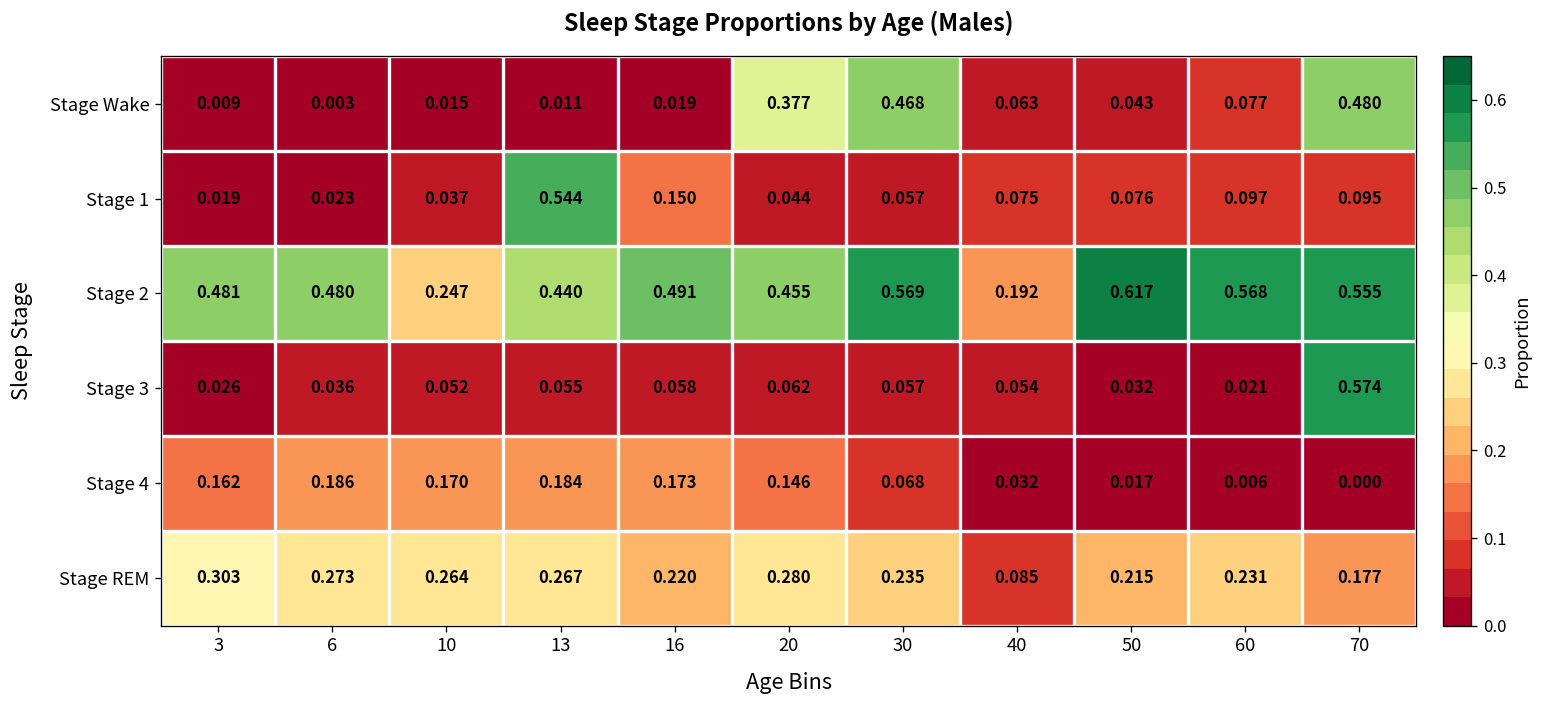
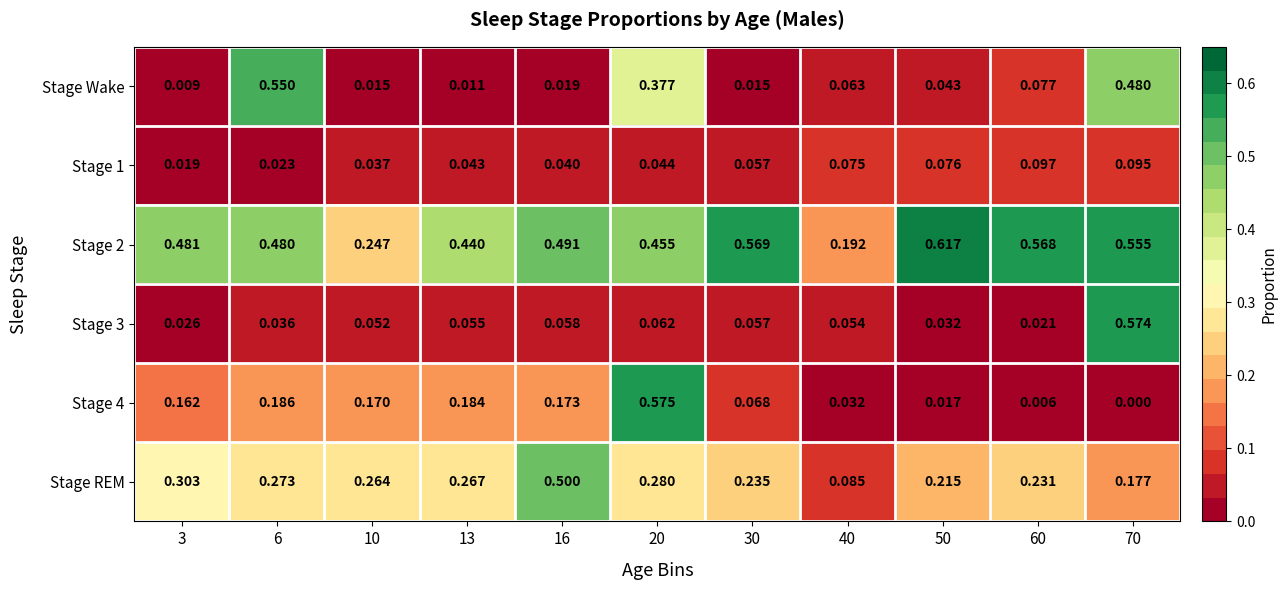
Stage Wake, 6: 0.003 -> 0.550
Stage Wake, 30: 0.468 -> 0.015
Stage 1, 13: 0.544 -> 0.043
Stage 1, 16: 0.150 -> 0.040
Stage 4, 20: 0.146 -> 0.575
Stage REM, 16: 0.220 -> 0.500
